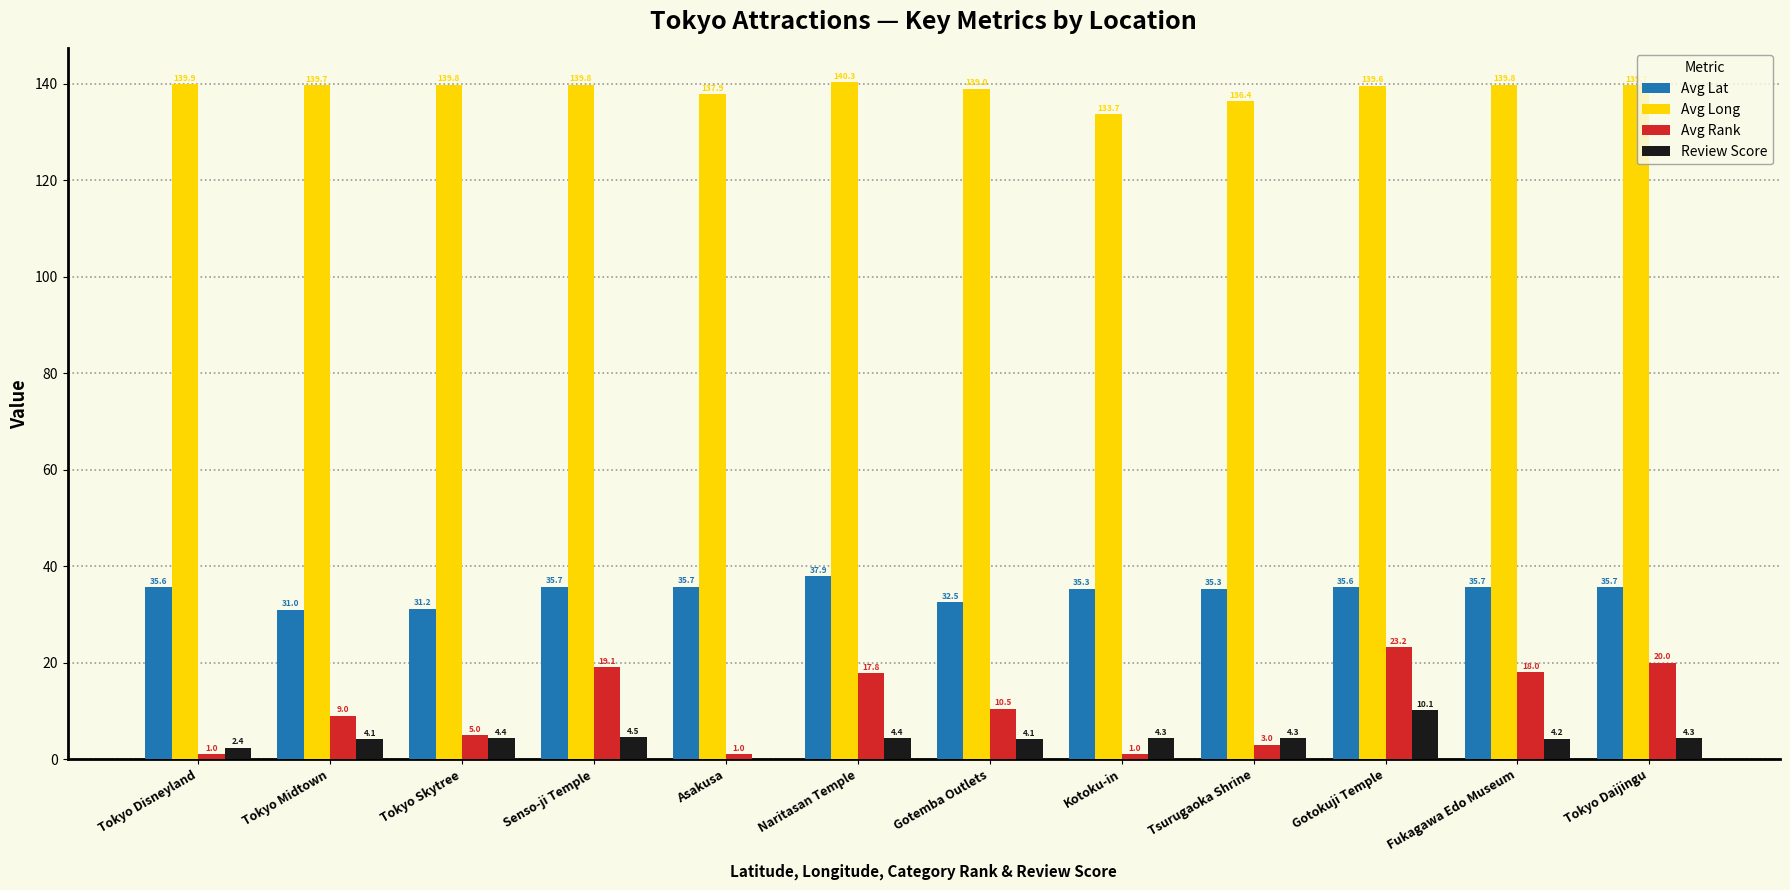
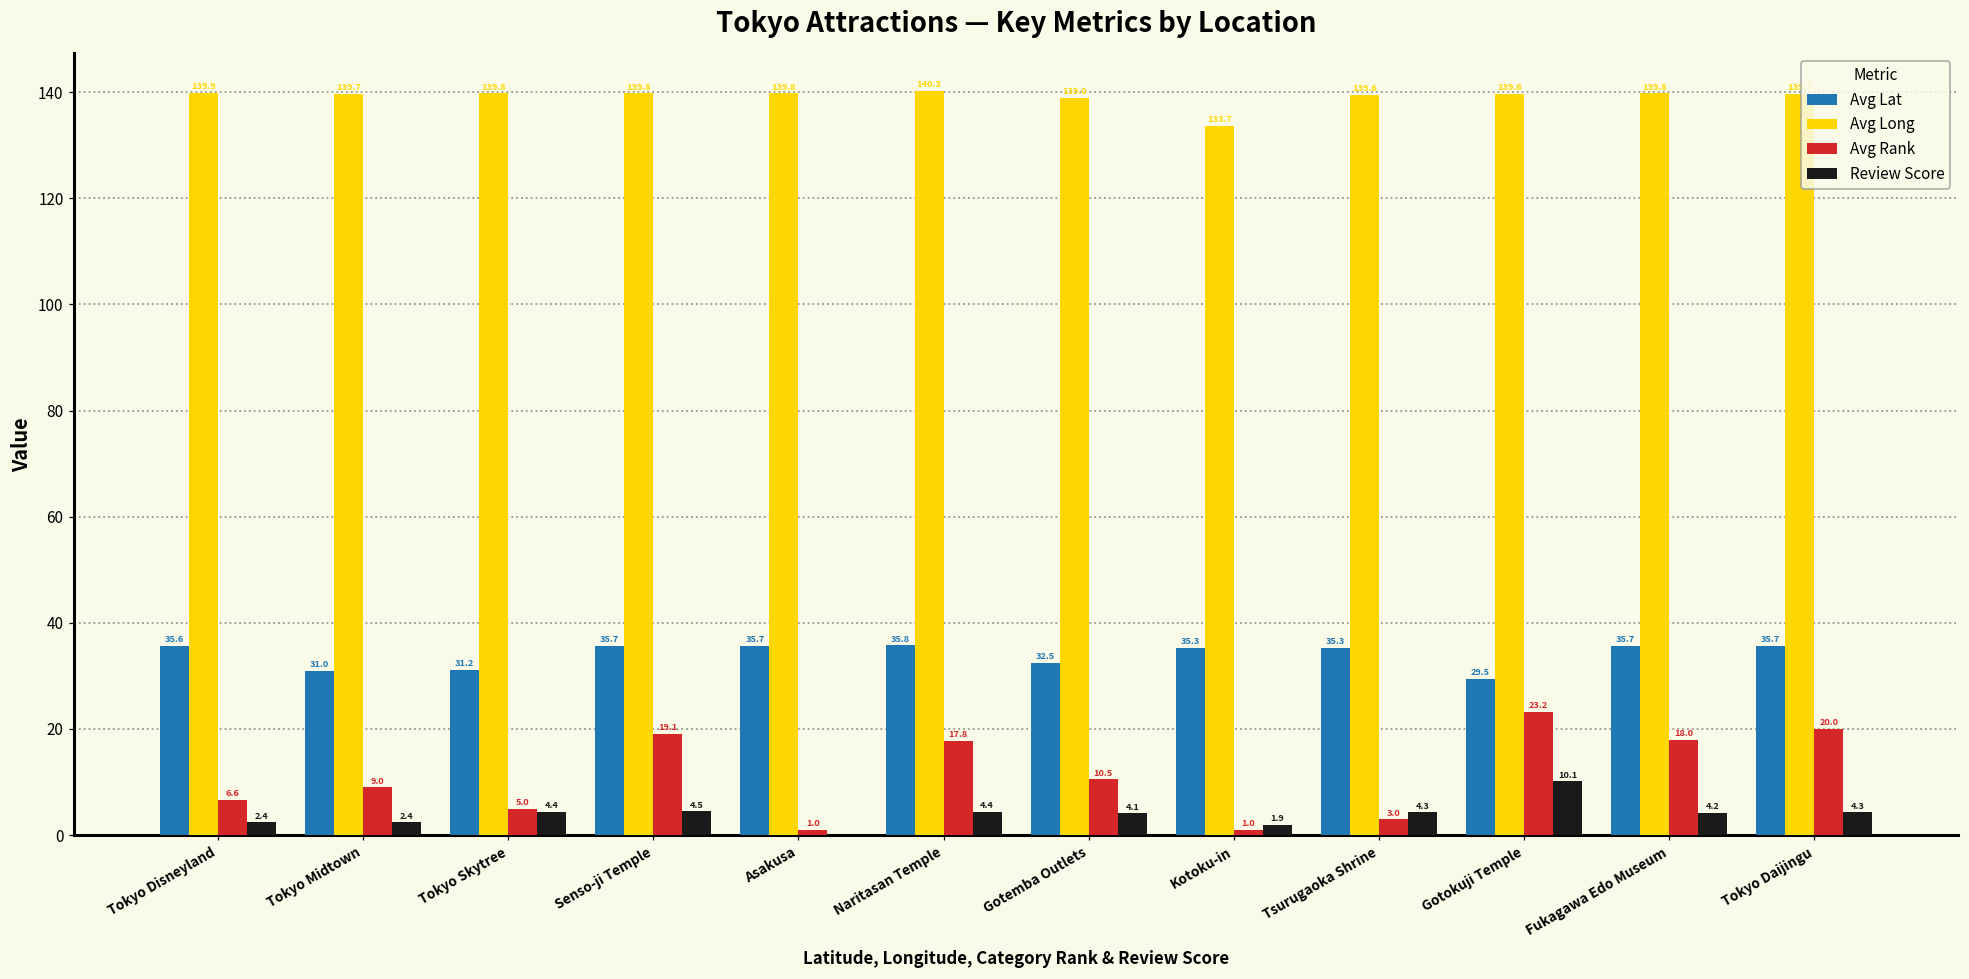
Avg Rank, Tokyo Disneyland: 1.0 -> 6.6
Review Score, Tokyo Midtown: 4.1 -> 2.4
Avg Long, Asakusa: 137.9 -> 139.8
Avg Lat, Naritasan Temple: 37.9 -> 35.8
Review Score, Kotoku-in: 4.3 -> 1.9
Avg Long, Tsurugaoka Shrine: 136.4 -> 139.6
Avg Lat, Gotokuji Temple: 35.6 -> 29.5
